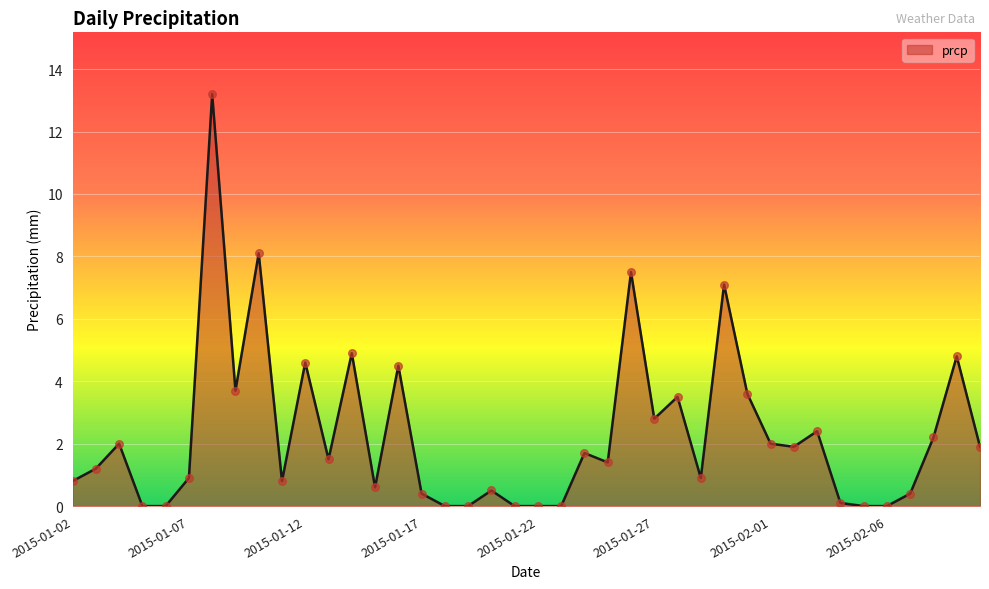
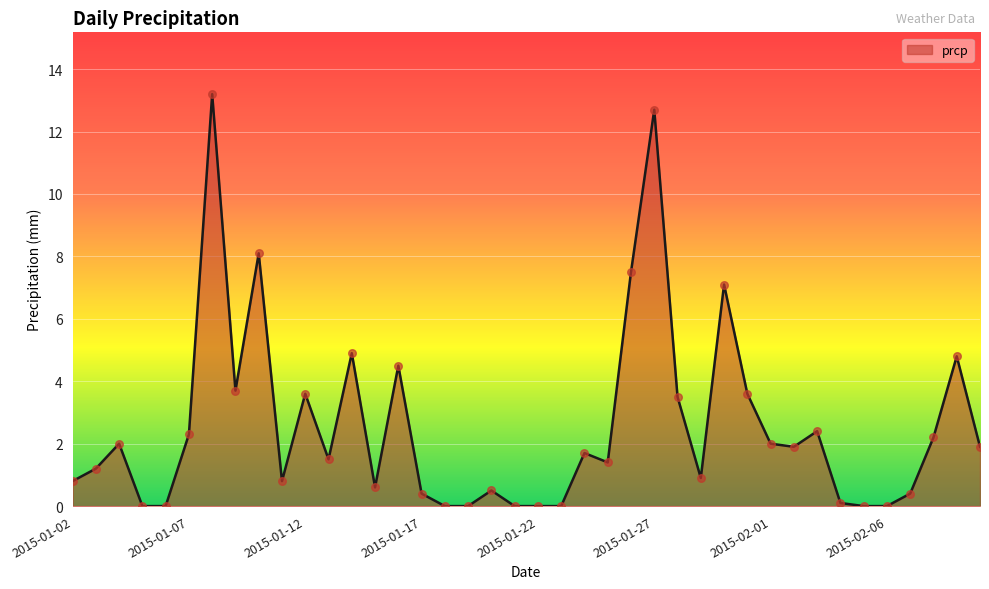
2015-01-07: 0.9 -> 2.3
2015-01-12: 4.6 -> 3.6
2015-01-27: 2.8 -> 12.7
